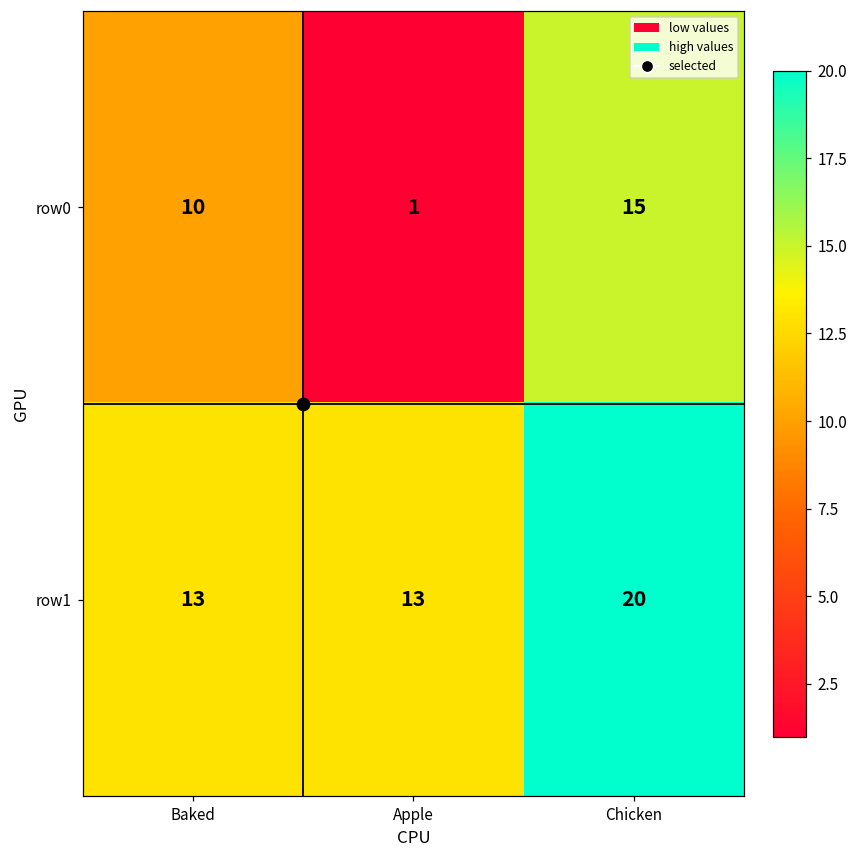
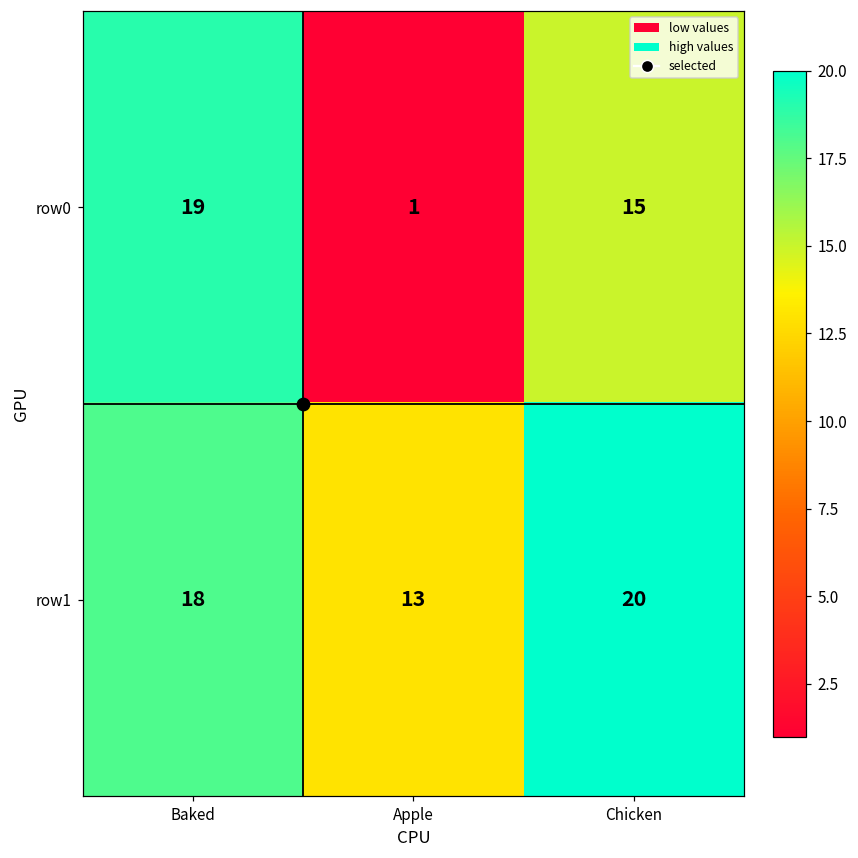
row0, Baked: 10 -> 19
row1, Baked: 13 -> 18
